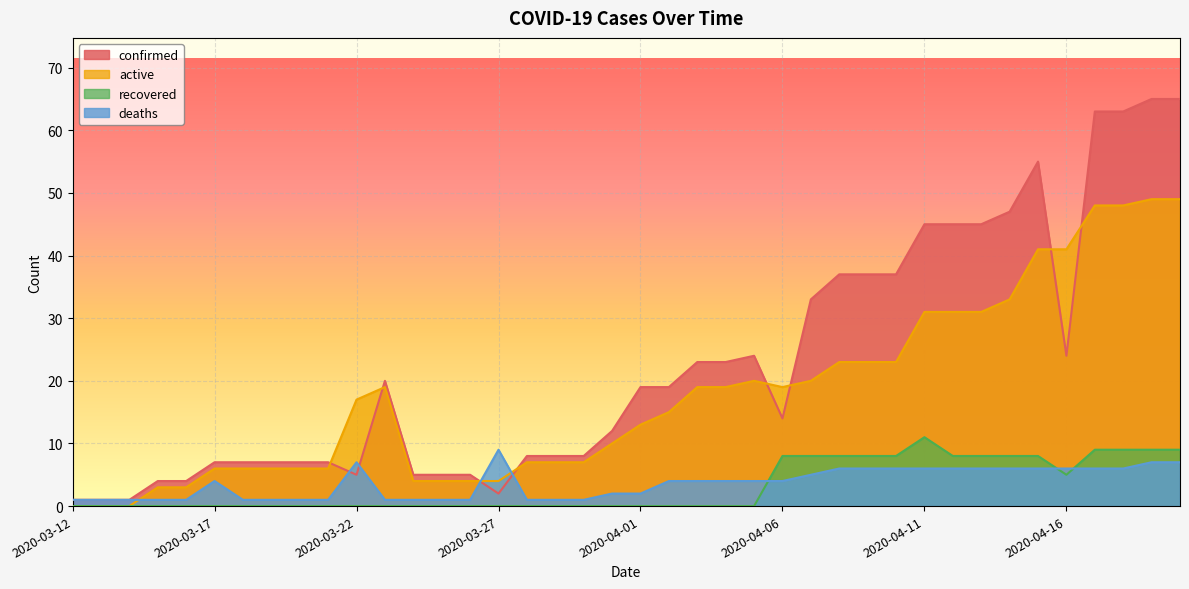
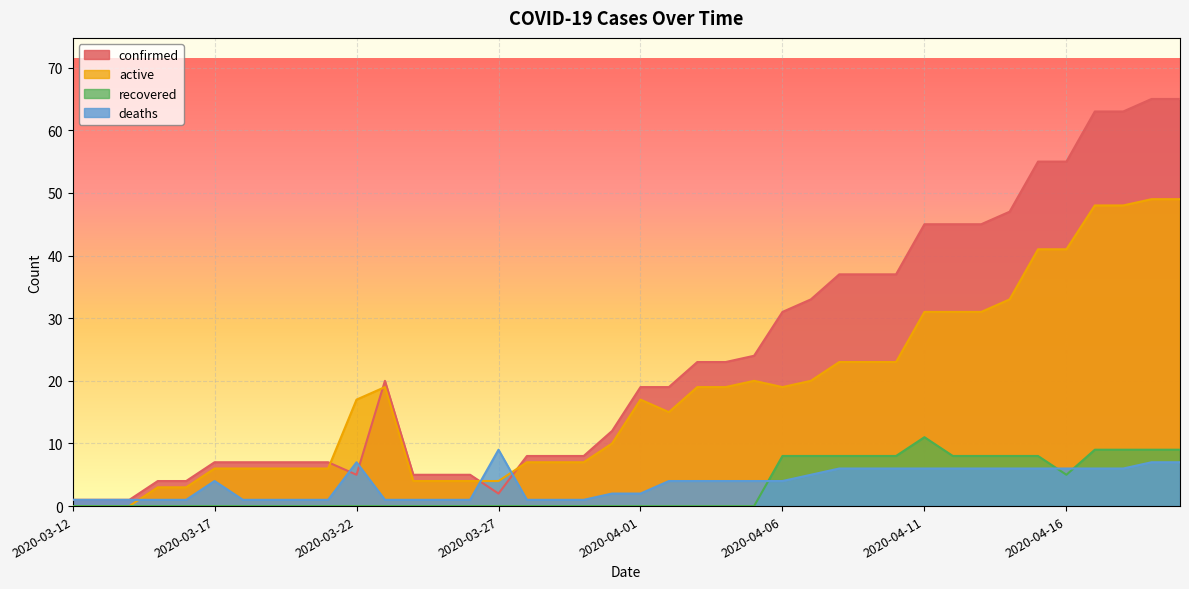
active, 2020-04-01: 13 -> 17
confirmed, 2020-04-06: 14 -> 31
confirmed, 2020-04-16: 24 -> 55
